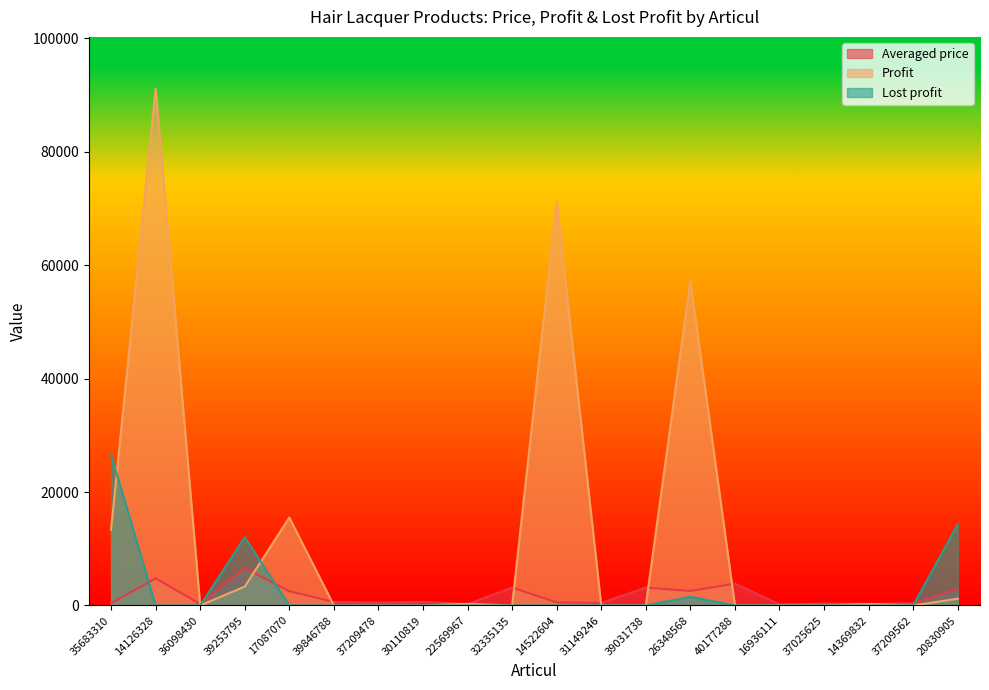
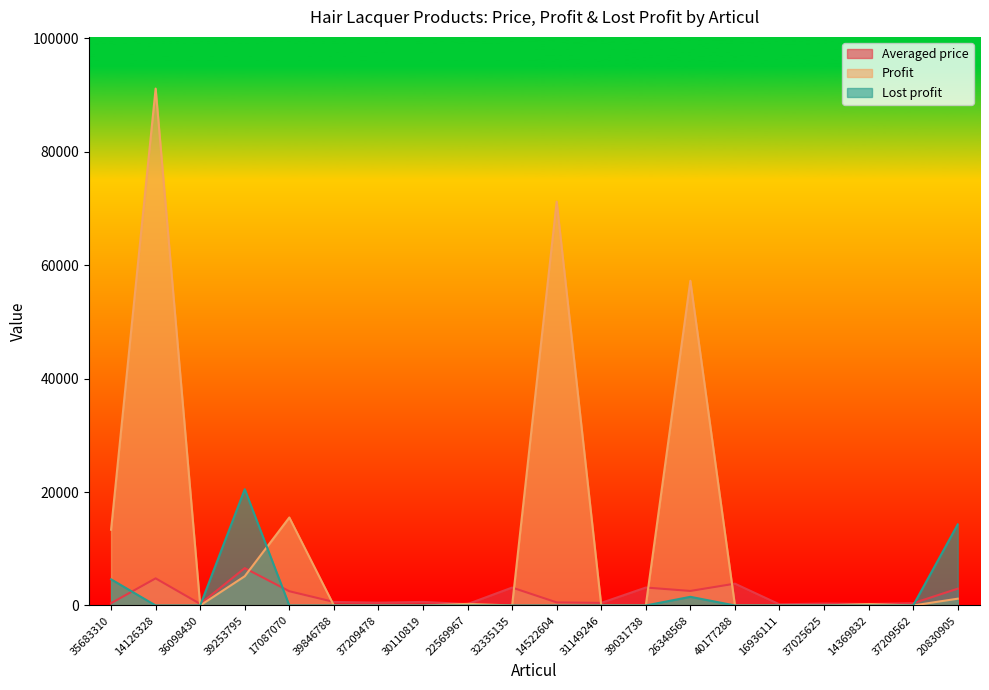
Lost profit, 35683310: 27000 -> 5000
Profit, 39253795: 3000 -> 5000
Lost profit, 39253795: 12000 -> 20000
